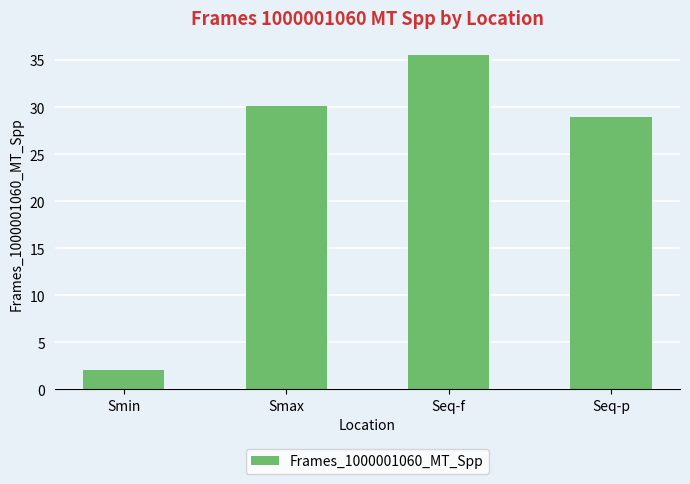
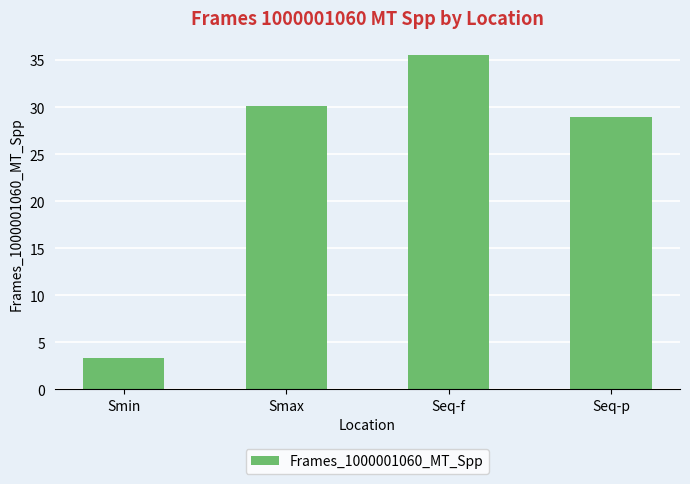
Smin: 2 -> 3
